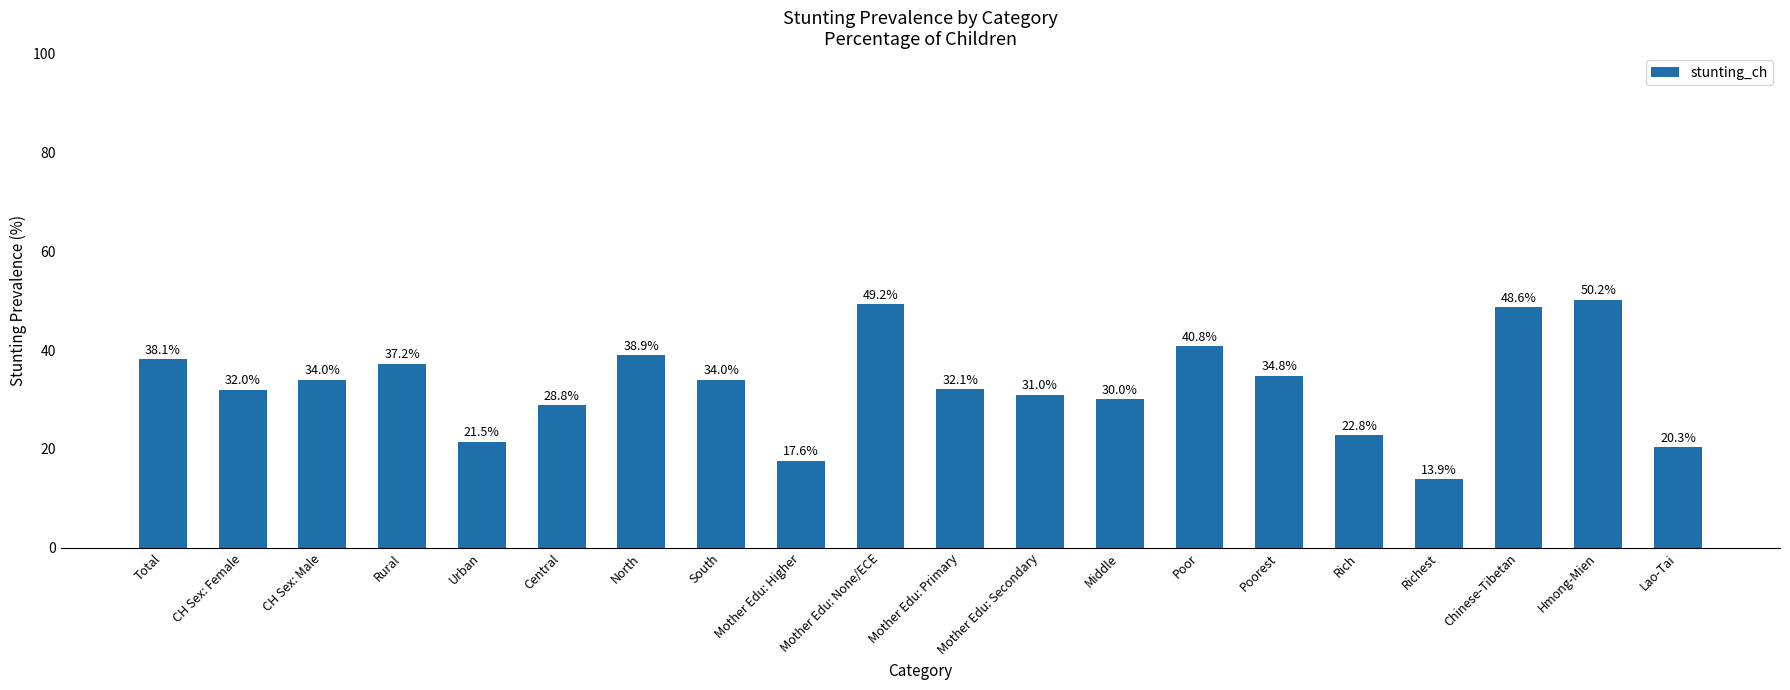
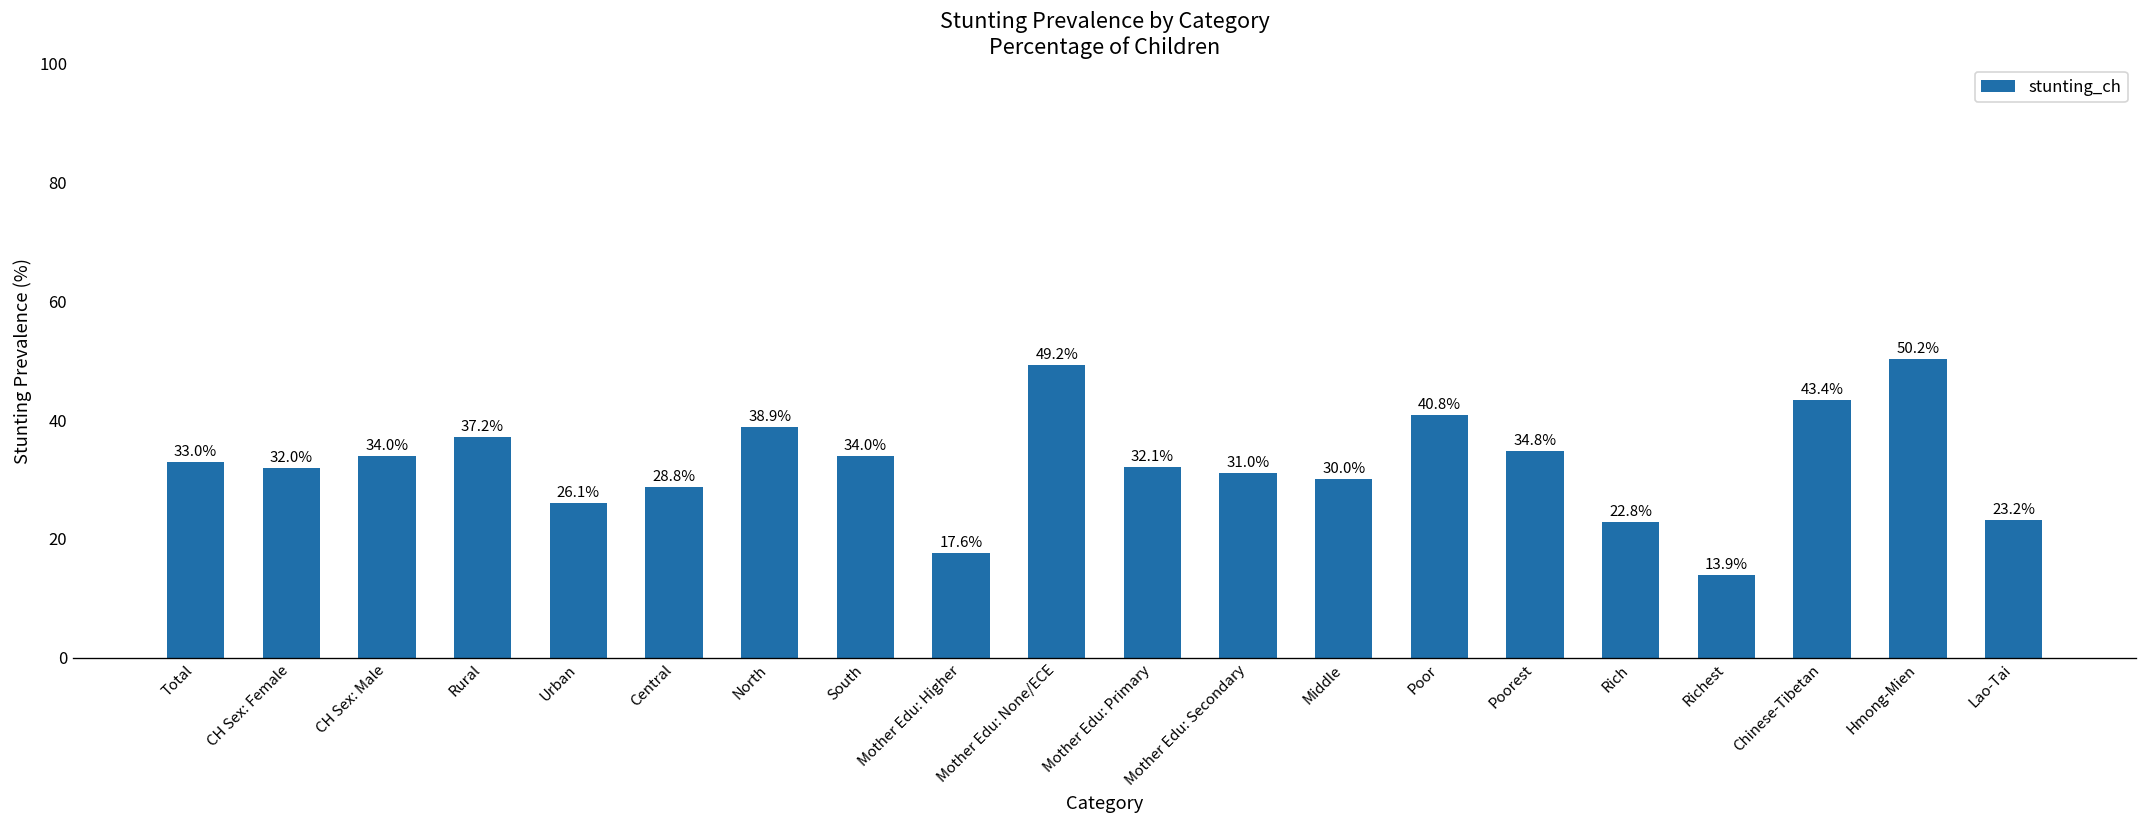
Total: 38.1% -> 33.0%
Urban: 21.5% -> 26.1%
Chinese-Tibetan: 48.6% -> 43.4%
Lao-Tai: 20.3% -> 23.2%
